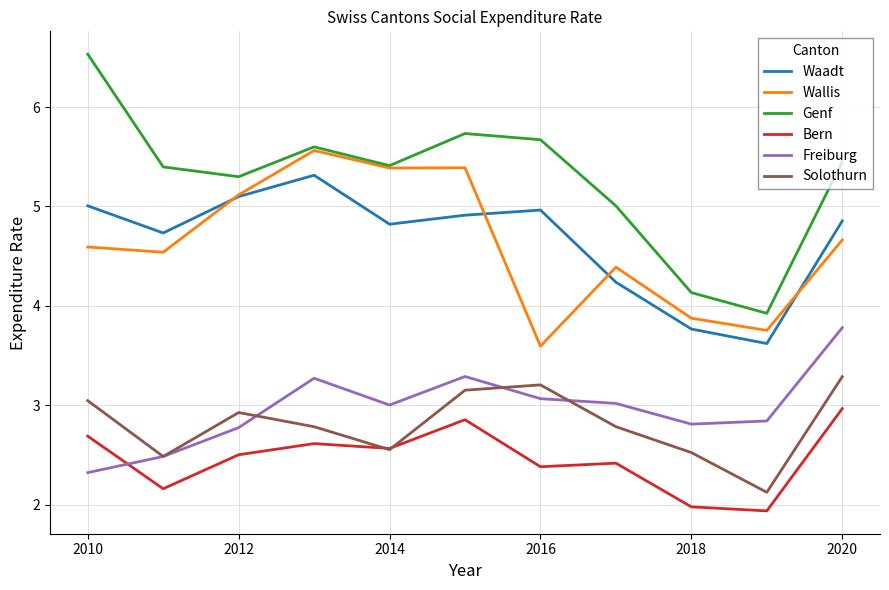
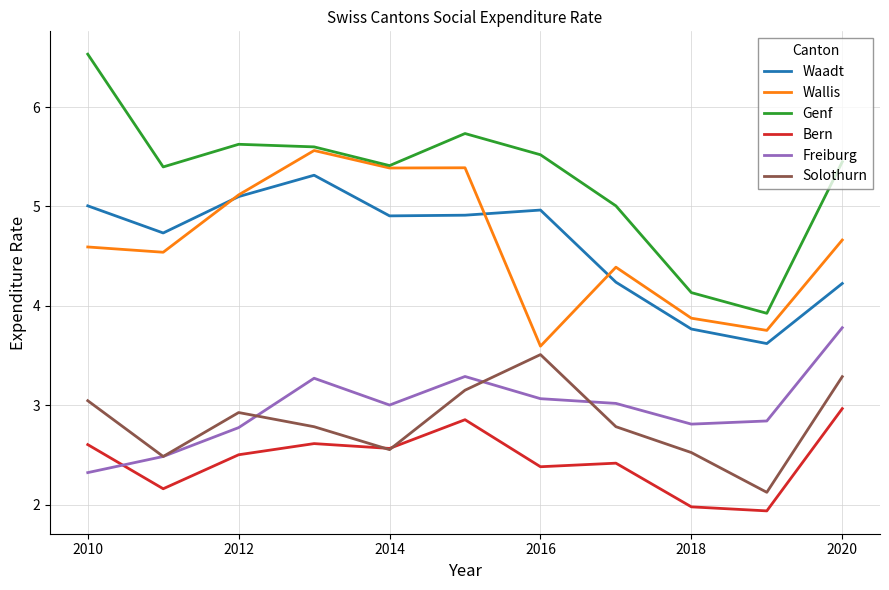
Bern, 2010: 2.7 -> 2.6
Genf, 2012: 5.3 -> 5.6
Waadt, 2014: 4.8 -> 4.9
Genf, 2016: 5.7 -> 5.5
Solothurn, 2016: 3.2 -> 3.5
Waadt, 2020: 4.9 -> 4.2
